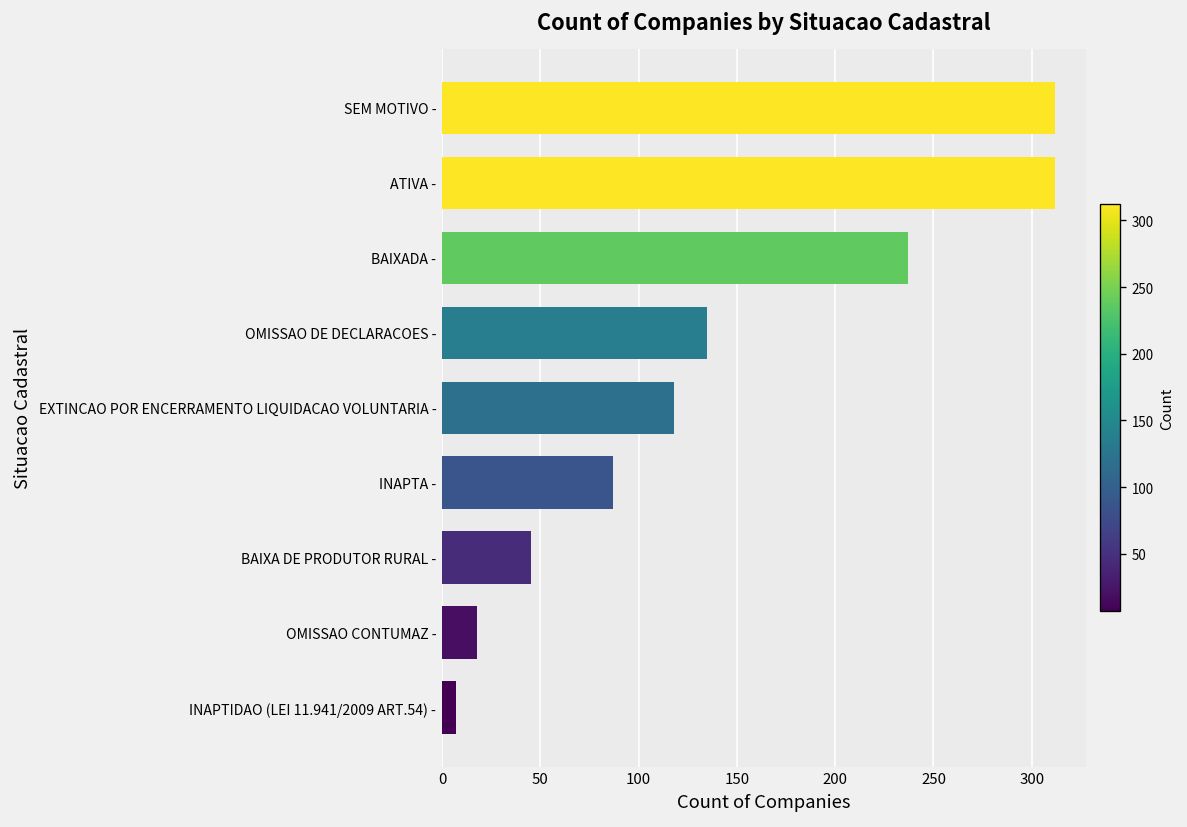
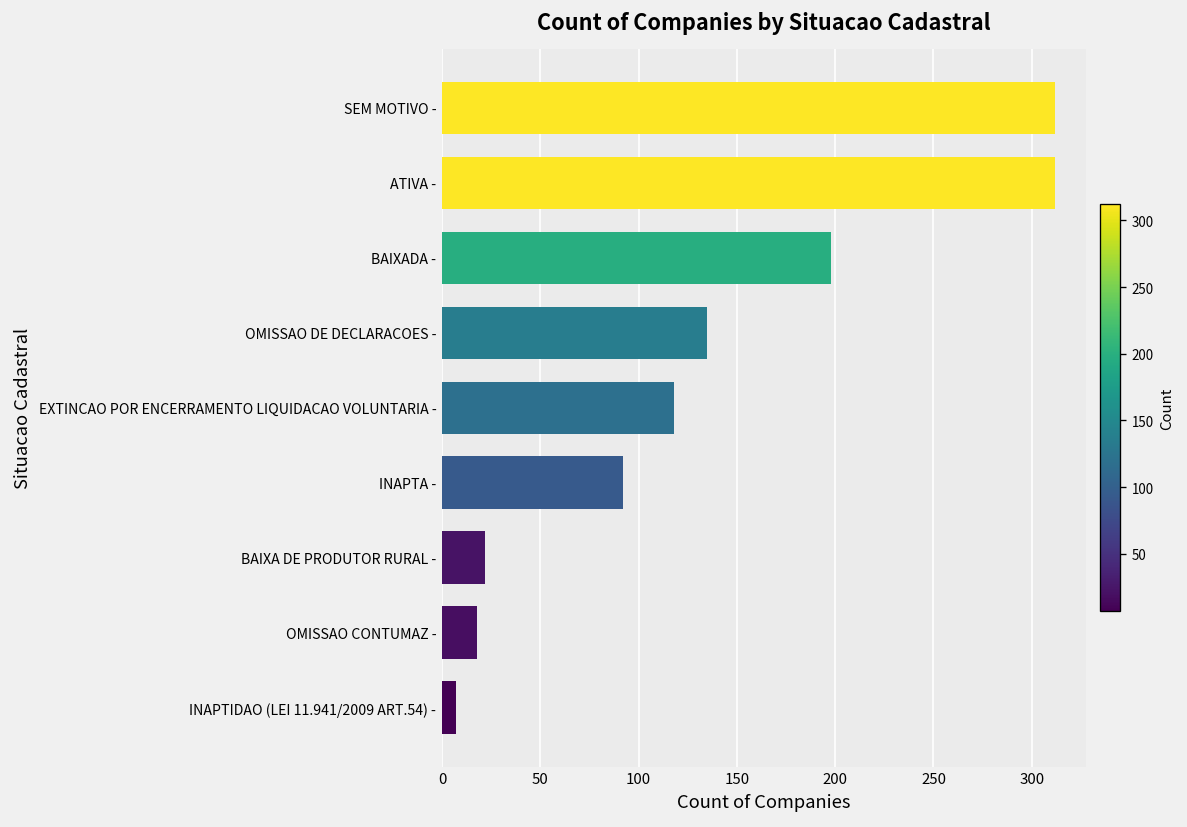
BAIXADA -: 237 -> 198
INAPTA -: 87 -> 92
BAIXA DE PRODUTOR RURAL -: 45 -> 22
